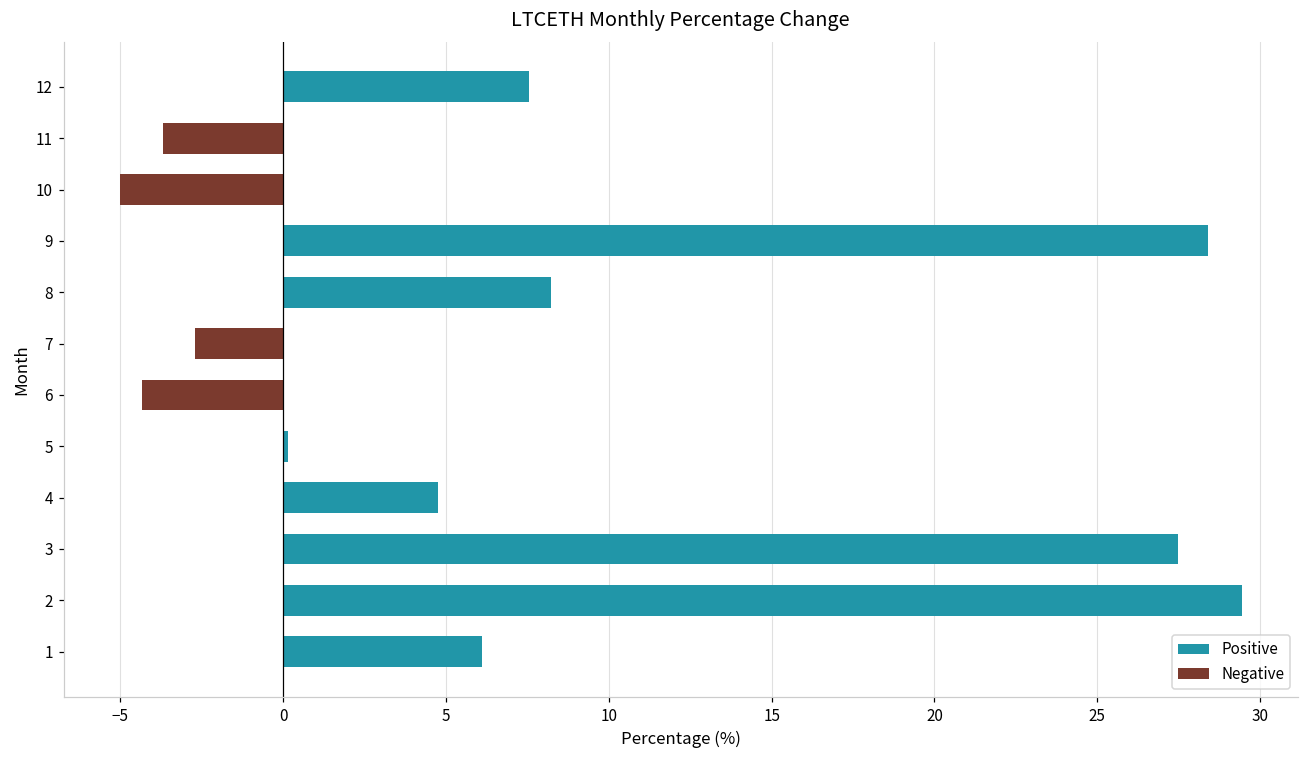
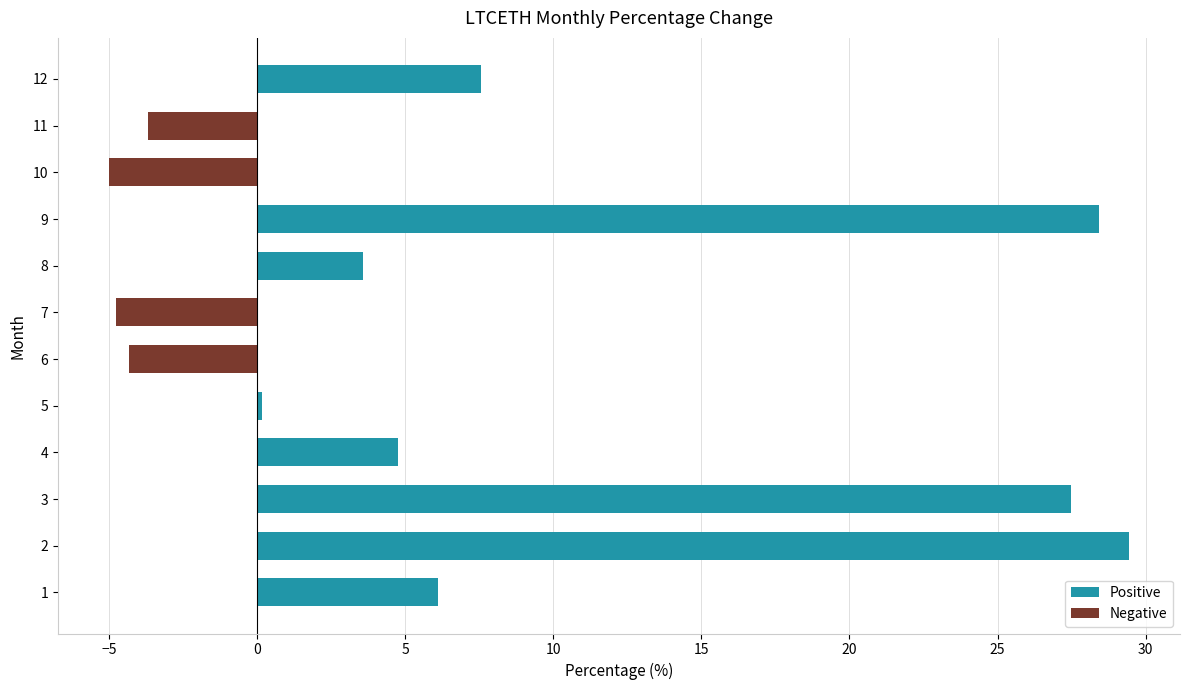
Positive, 8: 8.2 -> 3.6
Negative, 7: -2.7 -> -4.8
